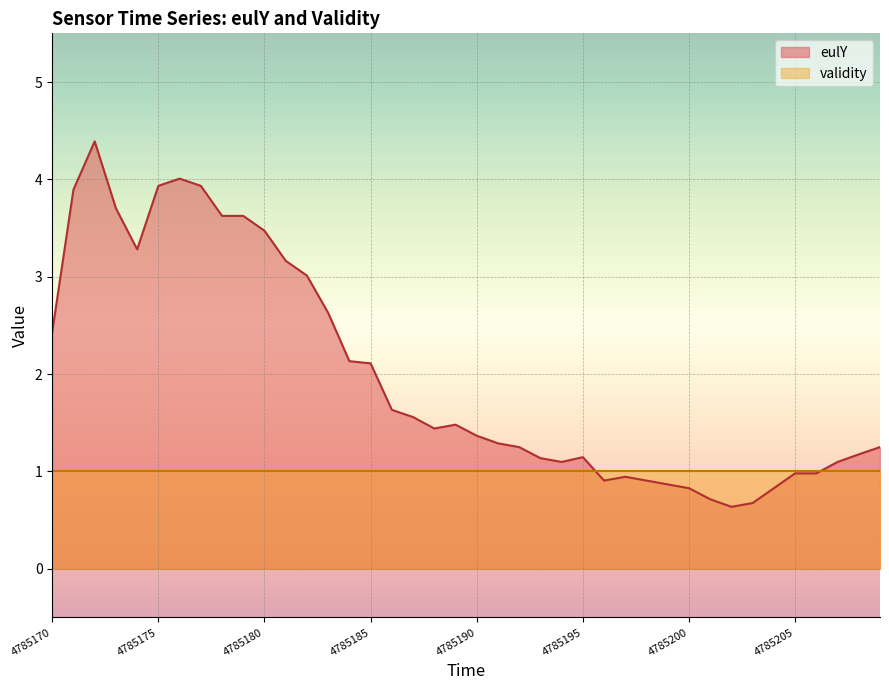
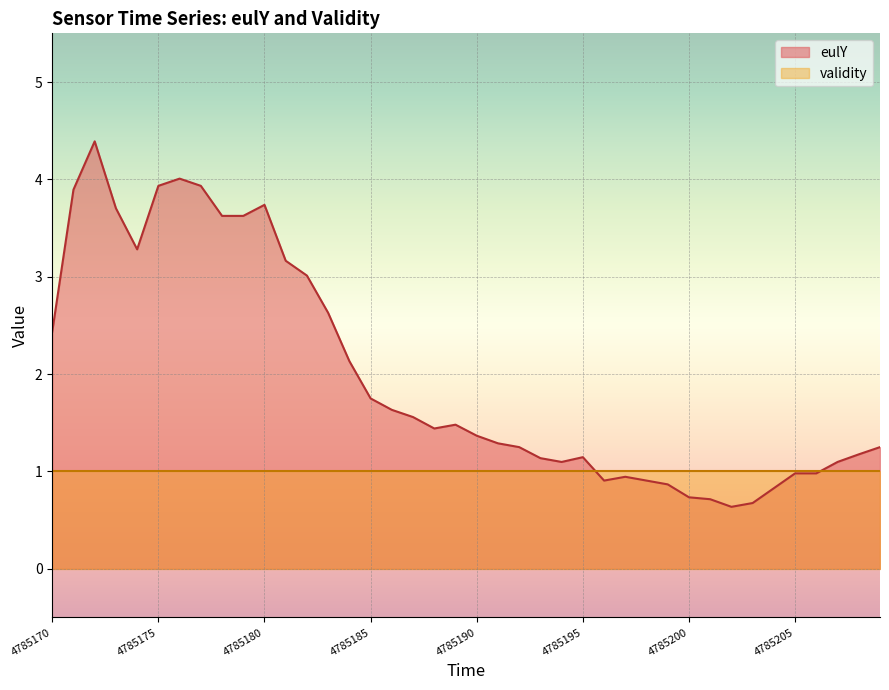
eulY, 4785180: 3.5 -> 3.7
eulY, 4785185: 2.1 -> 1.8
eulY, 4785200: 0.8 -> 0.7
